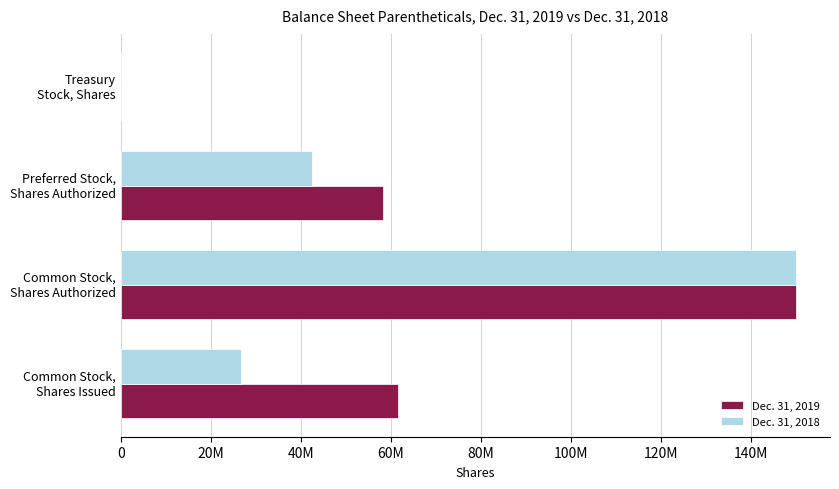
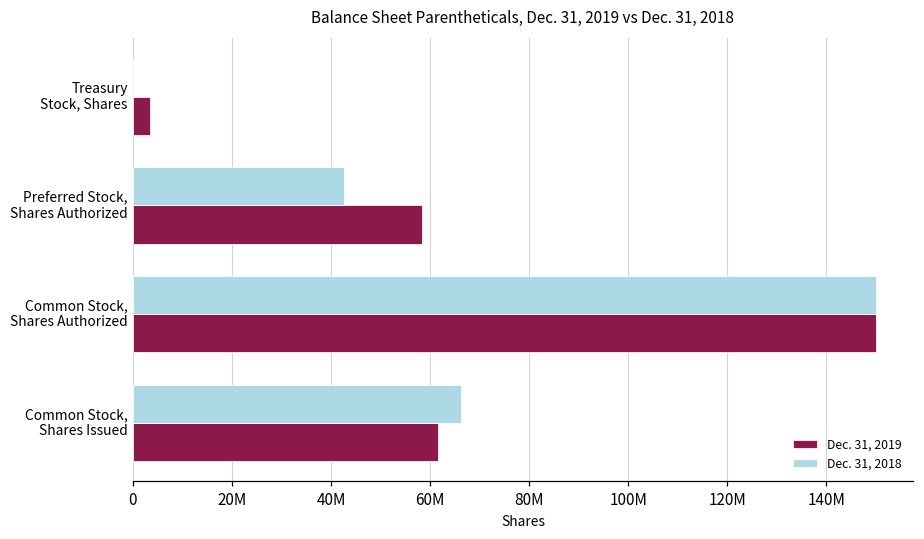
Dec. 31, 2019, Treasury Stock, Shares: 0 -> 3000000
Dec. 31, 2018, Common Stock, Shares Issued: 27000000 -> 66000000
